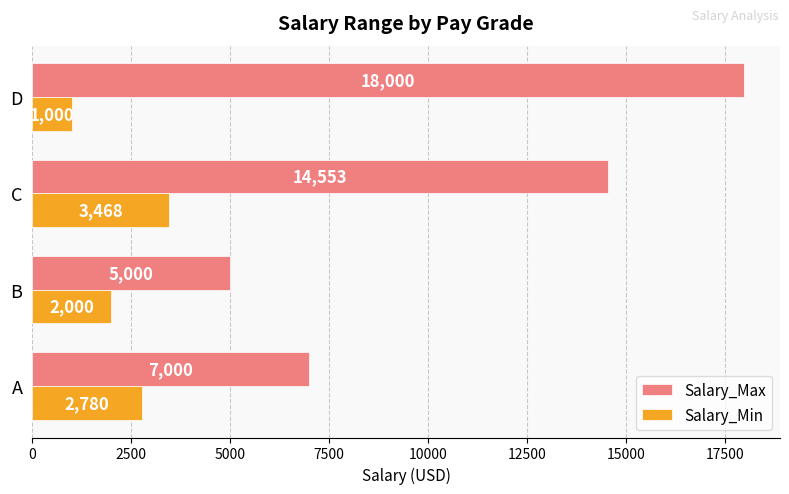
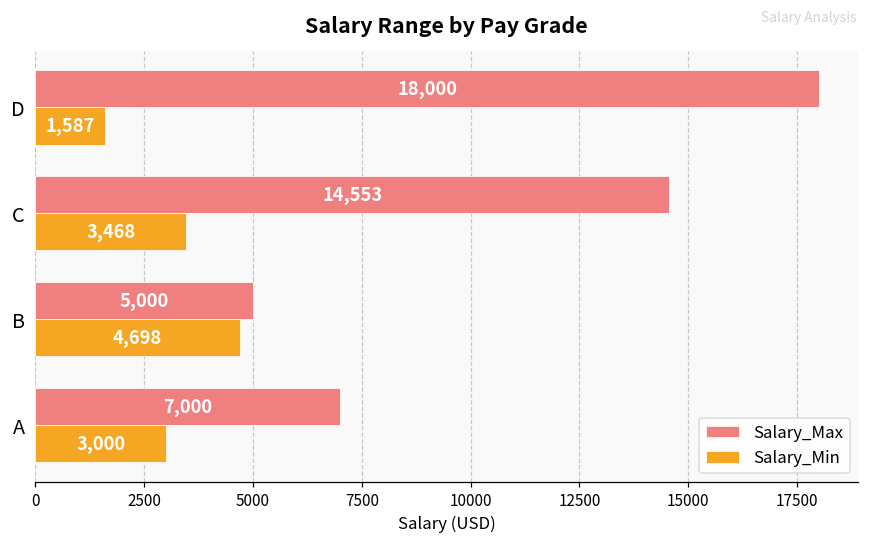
Salary_Min, D: 1,000 -> 1,587
Salary_Min, B: 2,000 -> 4,698
Salary_Min, A: 2,780 -> 3,000
